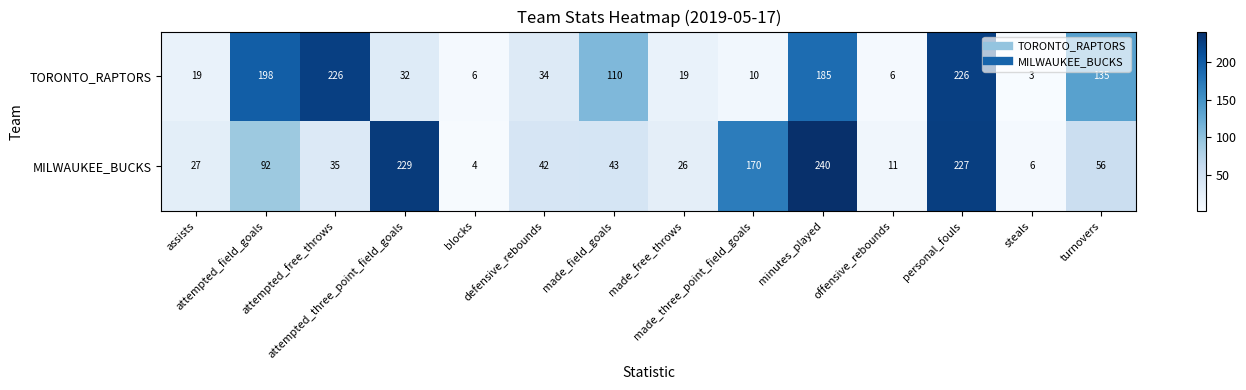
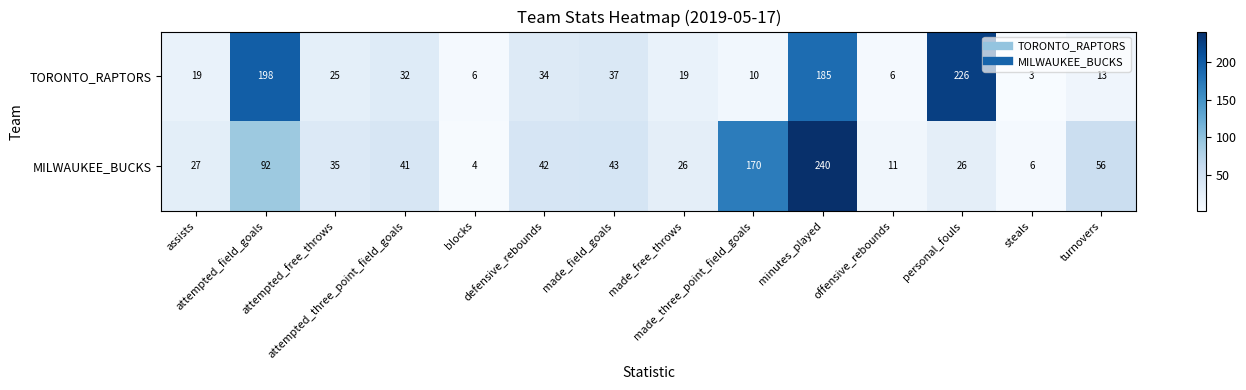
TORONTO_RAPTORS, attempted_free_throws: 226 -> 25
TORONTO_RAPTORS, made_field_goals: 110 -> 37
TORONTO_RAPTORS, turnovers: 135 -> 13
MILWAUKEE_BUCKS, attempted_three_point_field_goals: 229 -> 41
MILWAUKEE_BUCKS, personal_fouls: 227 -> 26
